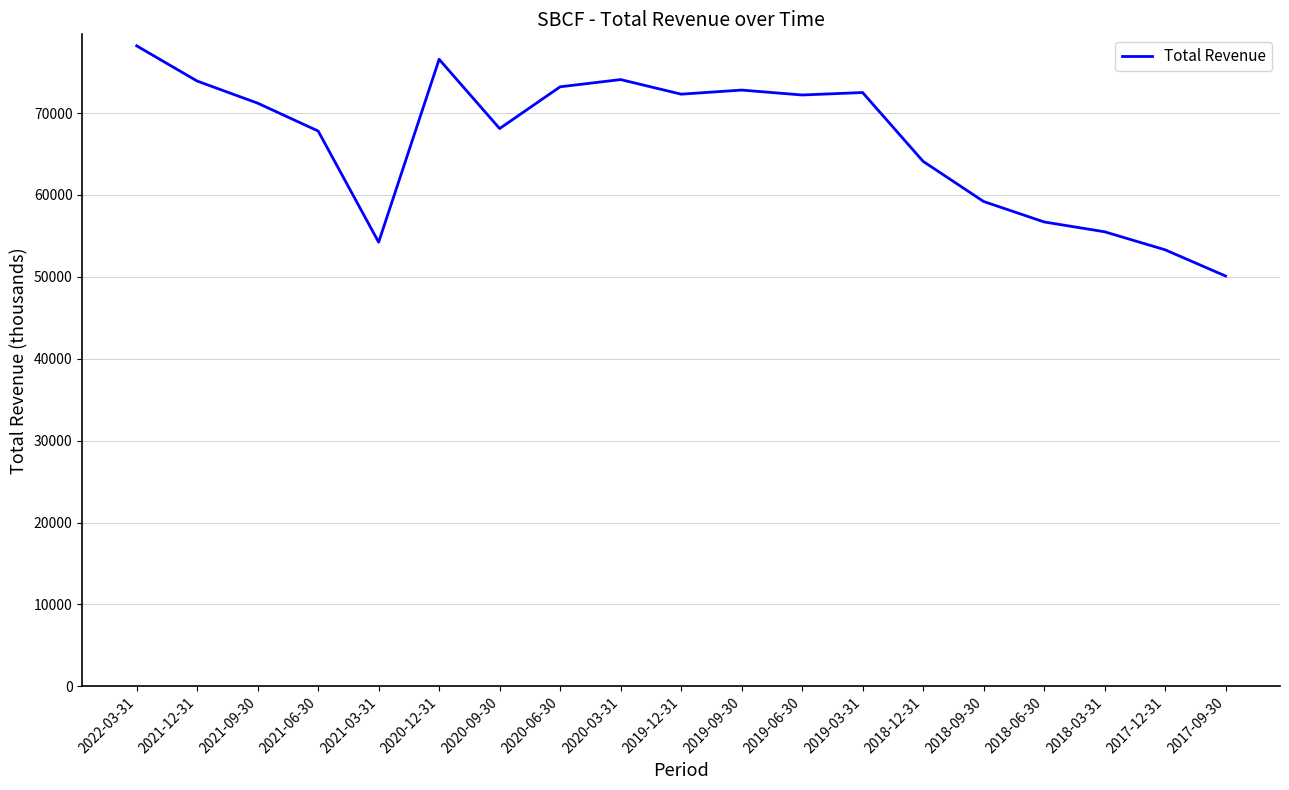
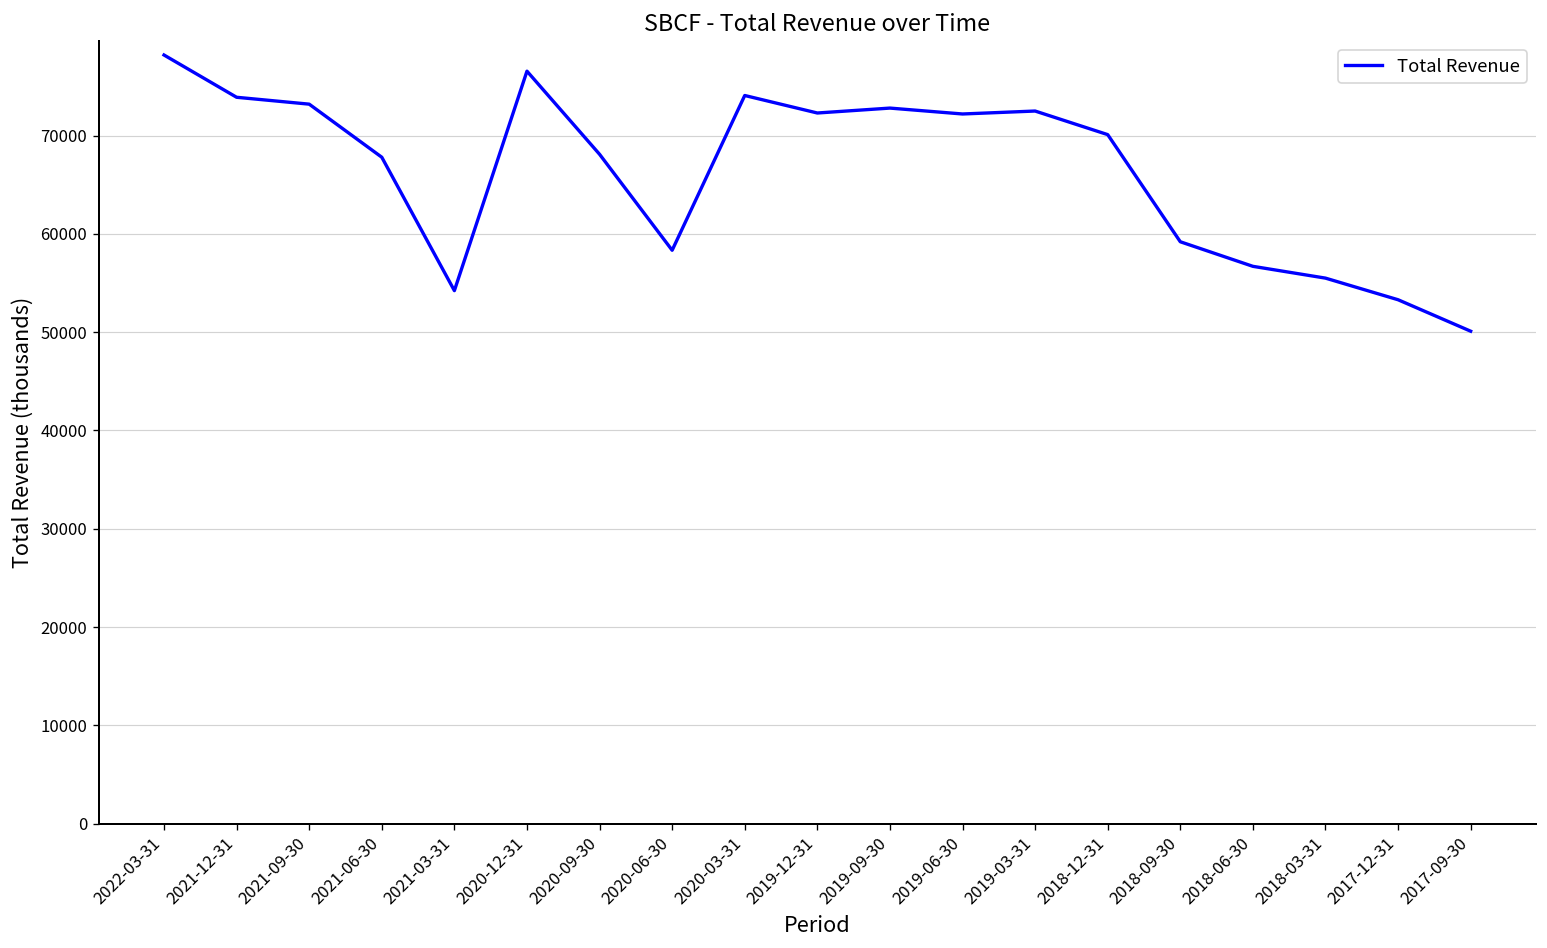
2021-09-30: 71000 -> 73000
2020-06-30: 73000 -> 58000
2018-12-31: 64000 -> 70000
